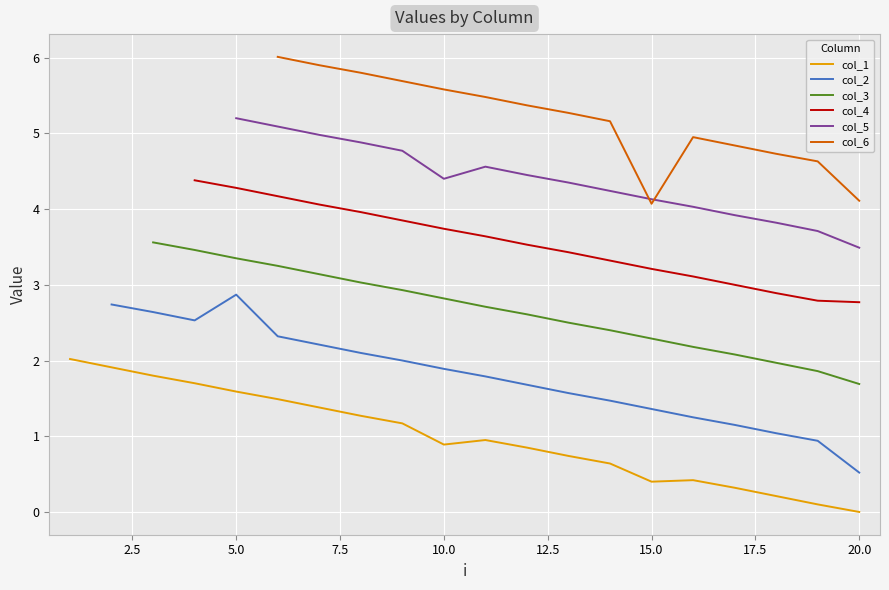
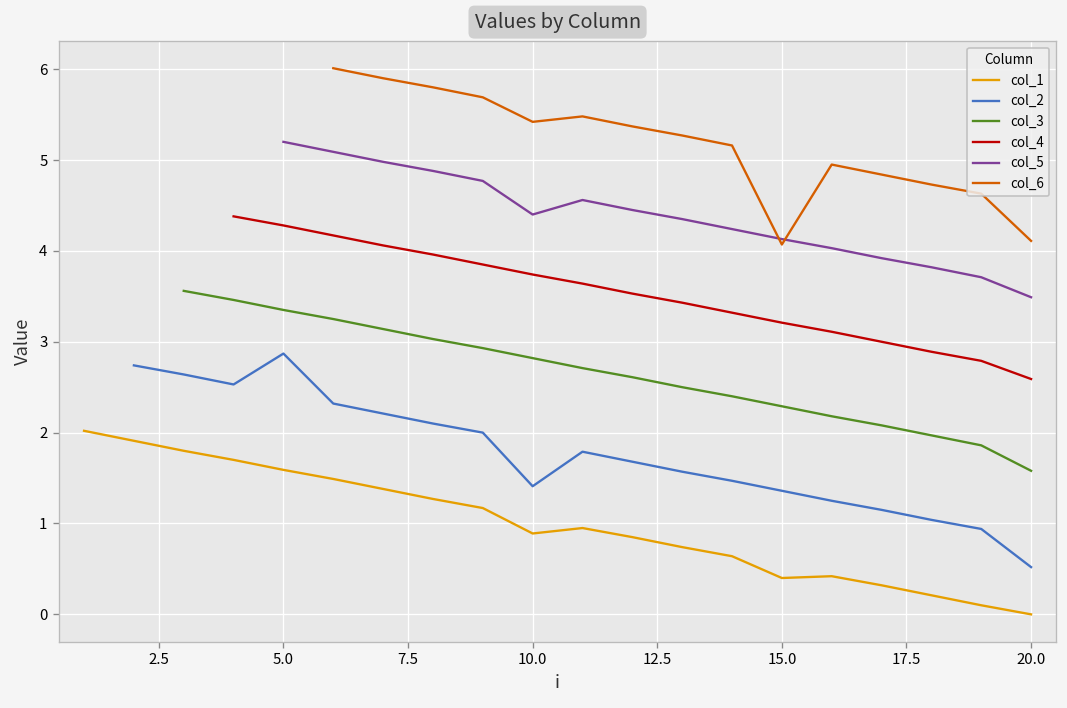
col_2, 10.0: 1.9 -> 1.4
col_6, 10.0: 5.6 -> 5.4
col_3, 20.0: 1.7 -> 1.6
col_4, 20.0: 2.8 -> 2.6
